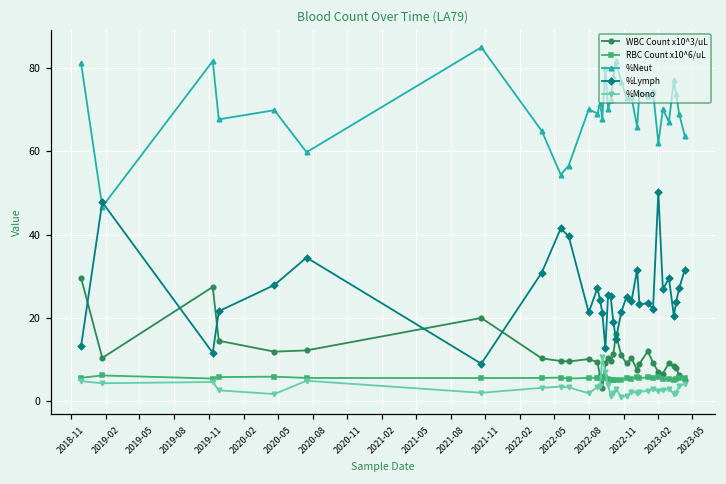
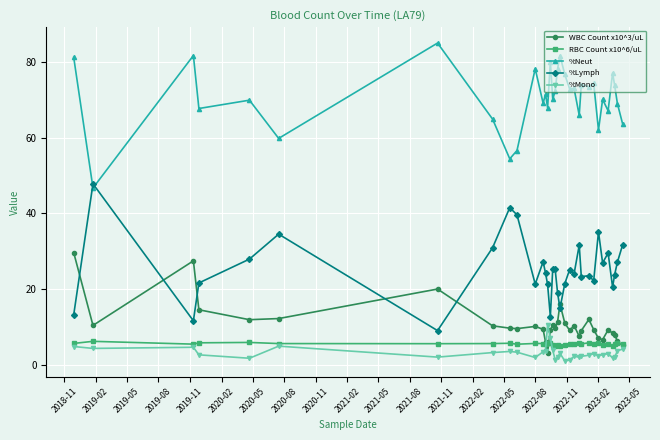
%Neut, 2022-08: 70 -> 78
%Lymph, 2023-02: 50 -> 35
